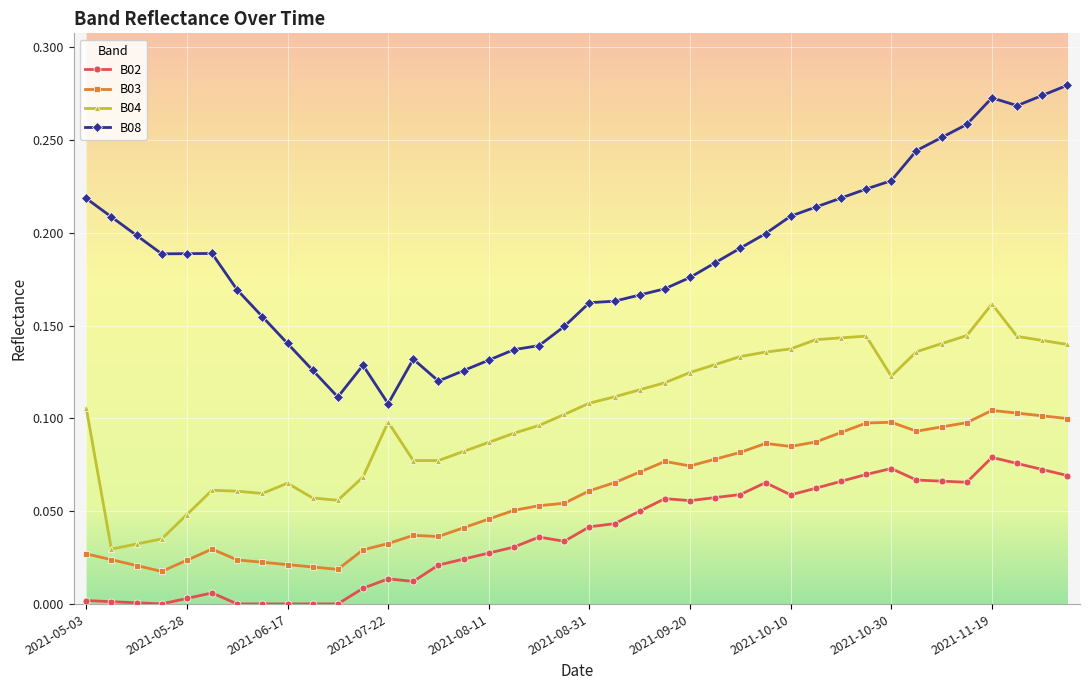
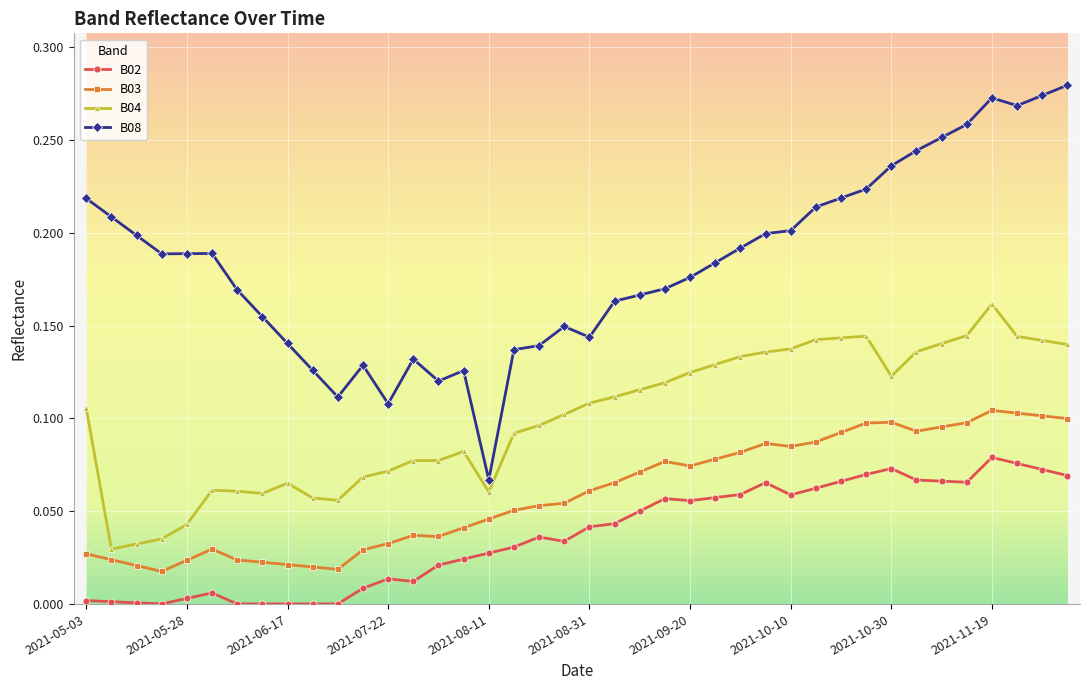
B04, 2021-05-28: 0.048 -> 0.043
B04, 2021-07-22: 0.098 -> 0.072
B04, 2021-08-11: 0.087 -> 0.060
B08, 2021-08-11: 0.131 -> 0.067
B08, 2021-08-31: 0.162 -> 0.144
B08, 2021-10-10: 0.209 -> 0.201
B08, 2021-10-30: 0.228 -> 0.236
